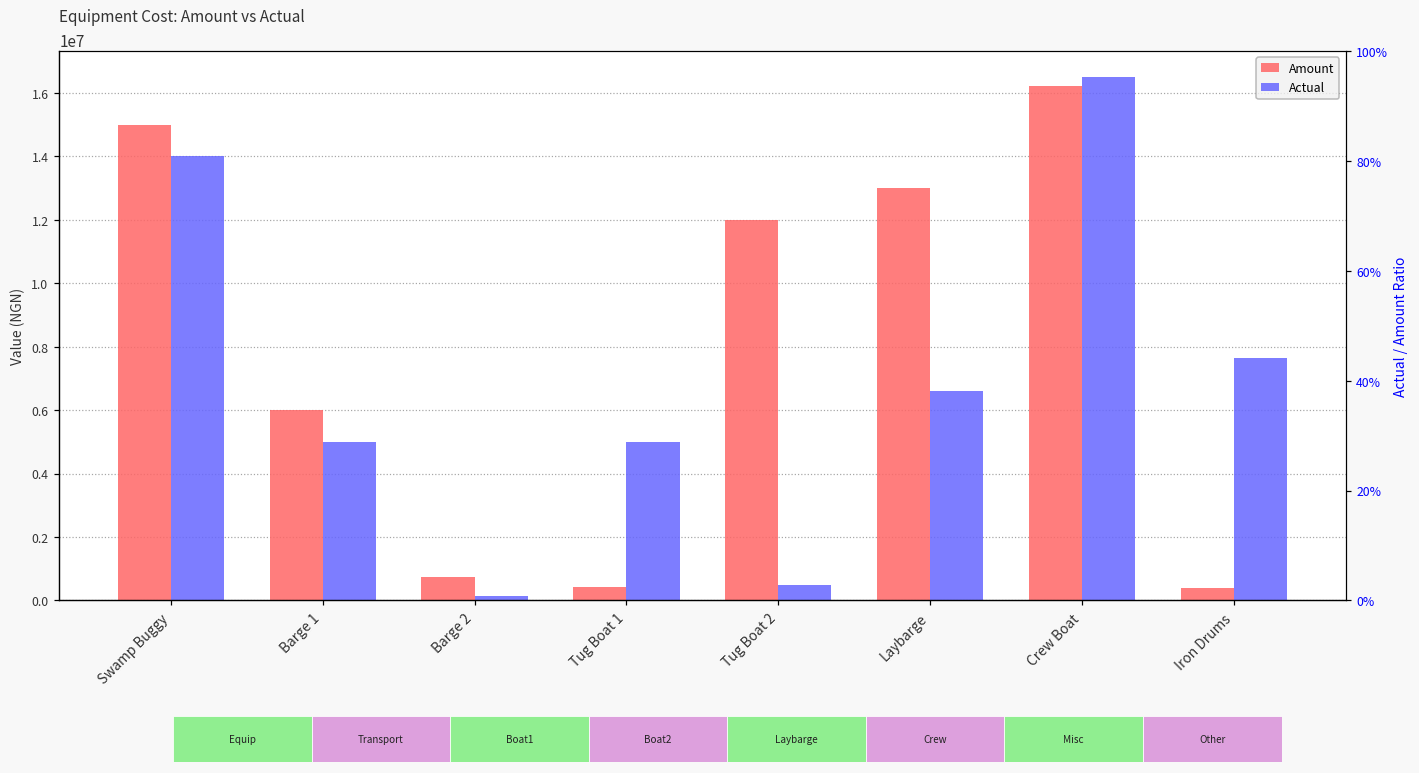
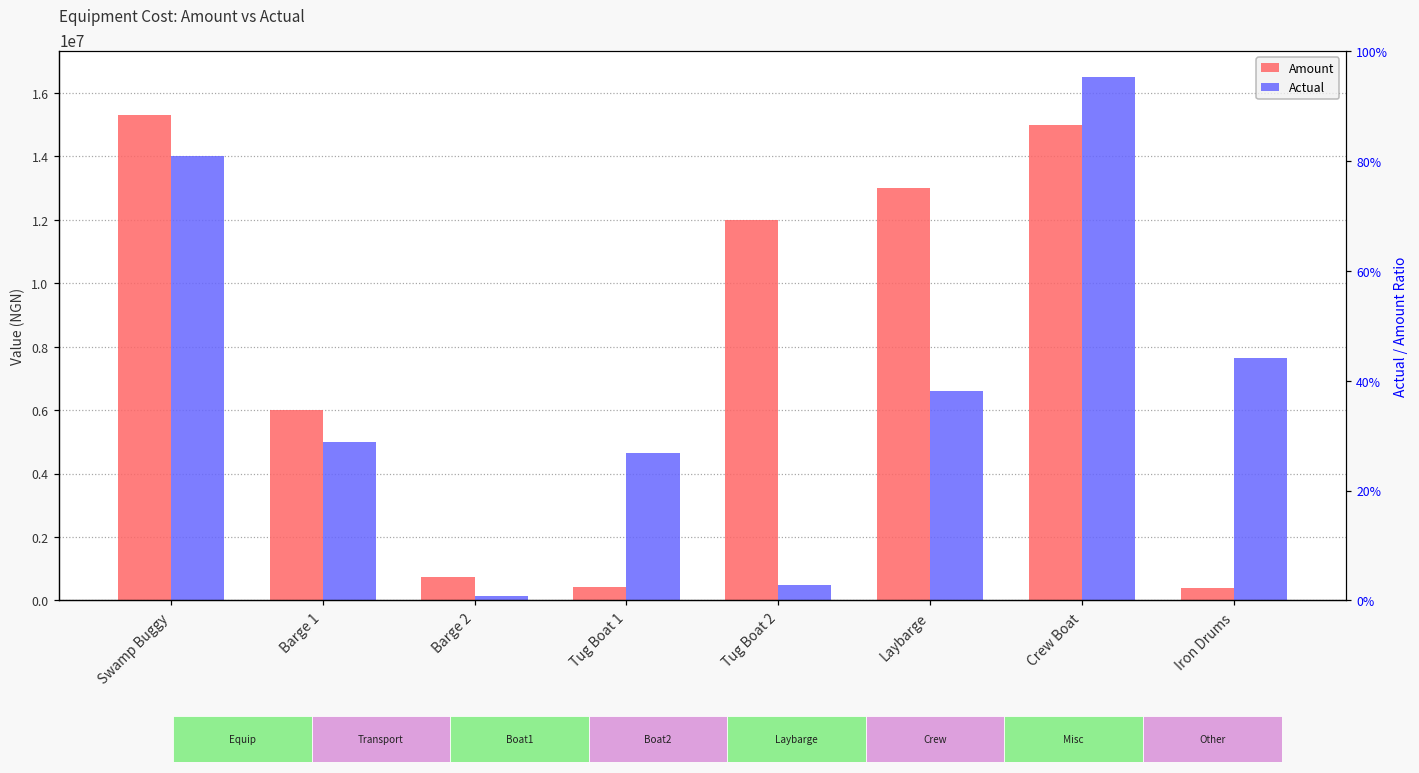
Amount, Swamp Buggy: 15000000 -> 15300000
Actual, Tug Boat 1: 5000000 -> 4600000
Amount, Crew Boat: 16200000 -> 15000000
